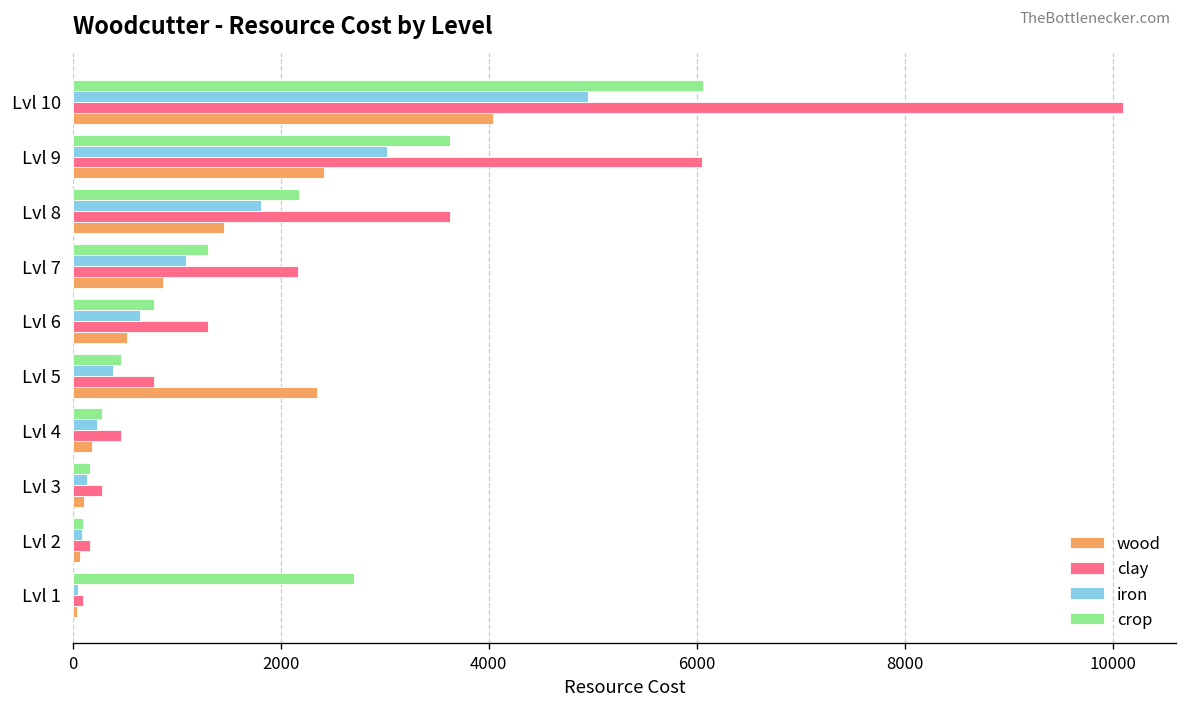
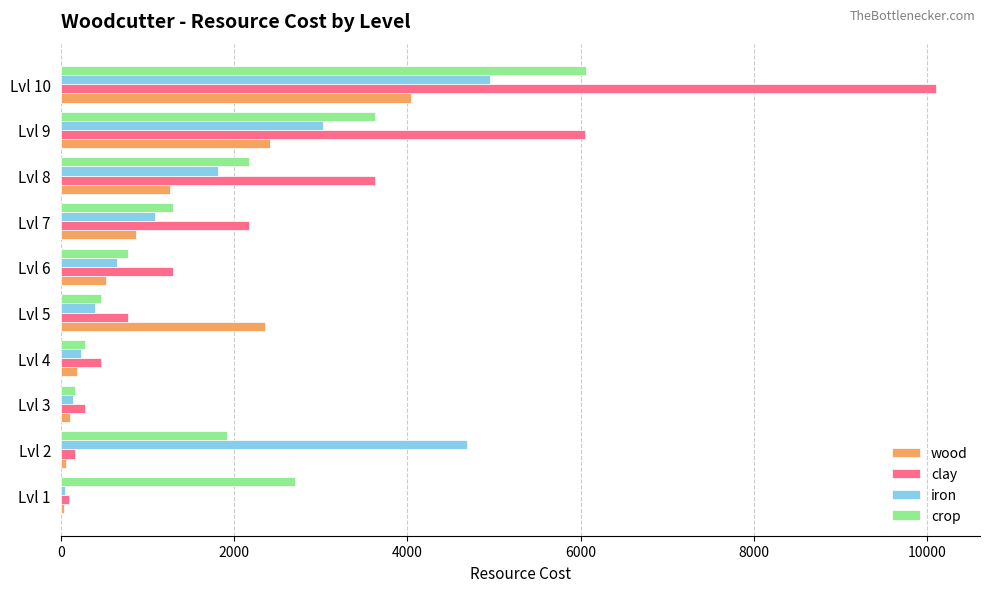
wood, Lvl 8: 1500 -> 1300
crop, Lvl 2: 100 -> 1900
iron, Lvl 2: 100 -> 4700
